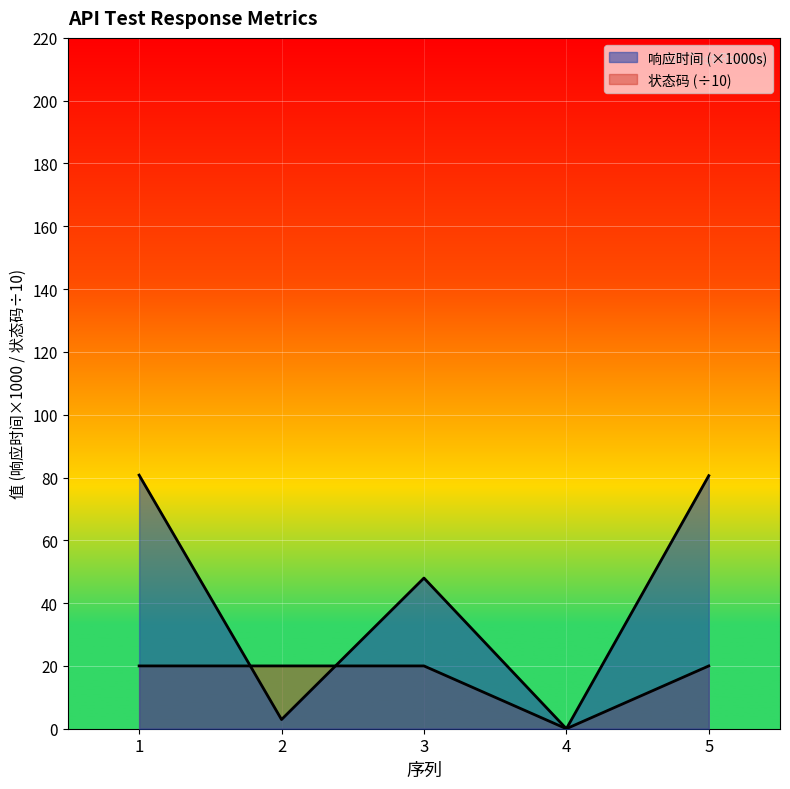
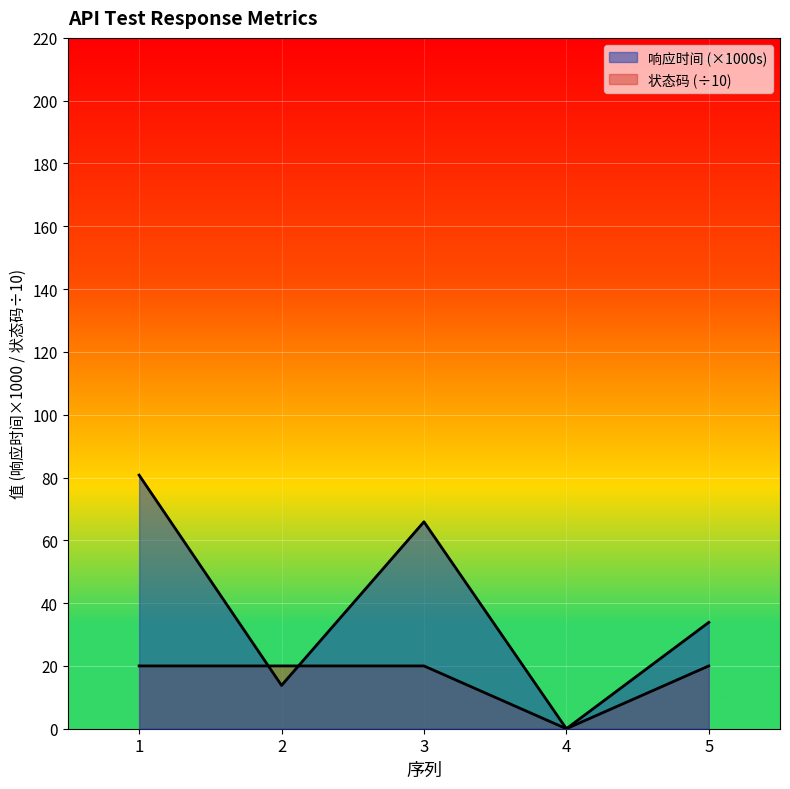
响应时间 (×1000s), 2: 3 -> 14
响应时间 (×1000s), 3: 48 -> 66
响应时间 (×1000s), 5: 81 -> 34
